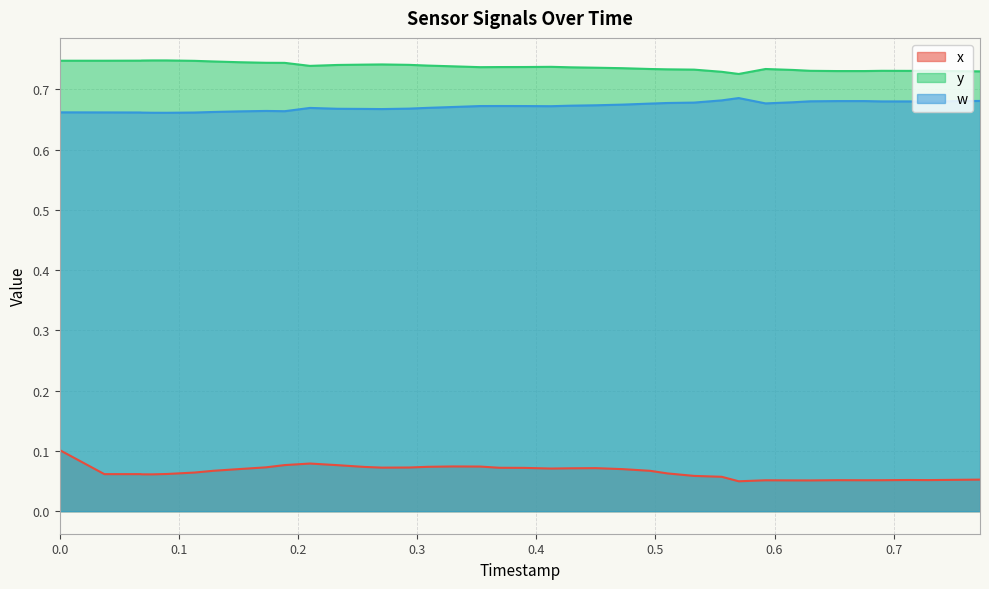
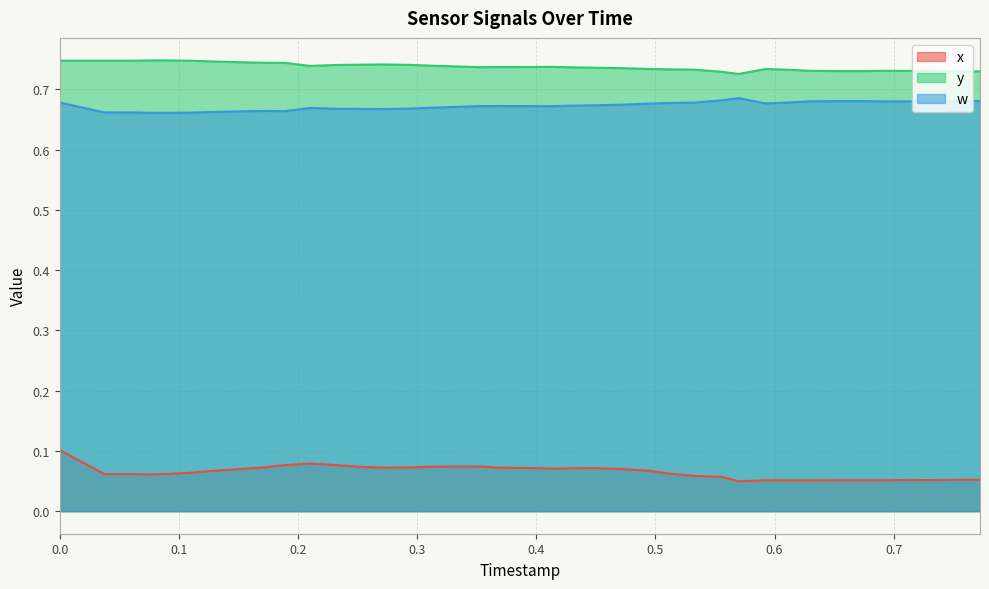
w, 0.0: 0.66 -> 0.68
